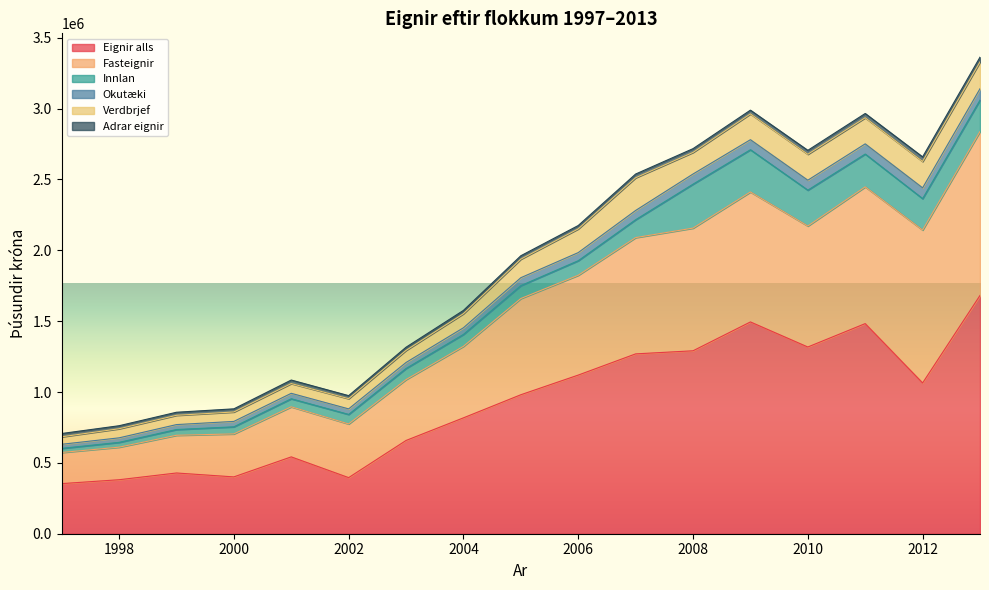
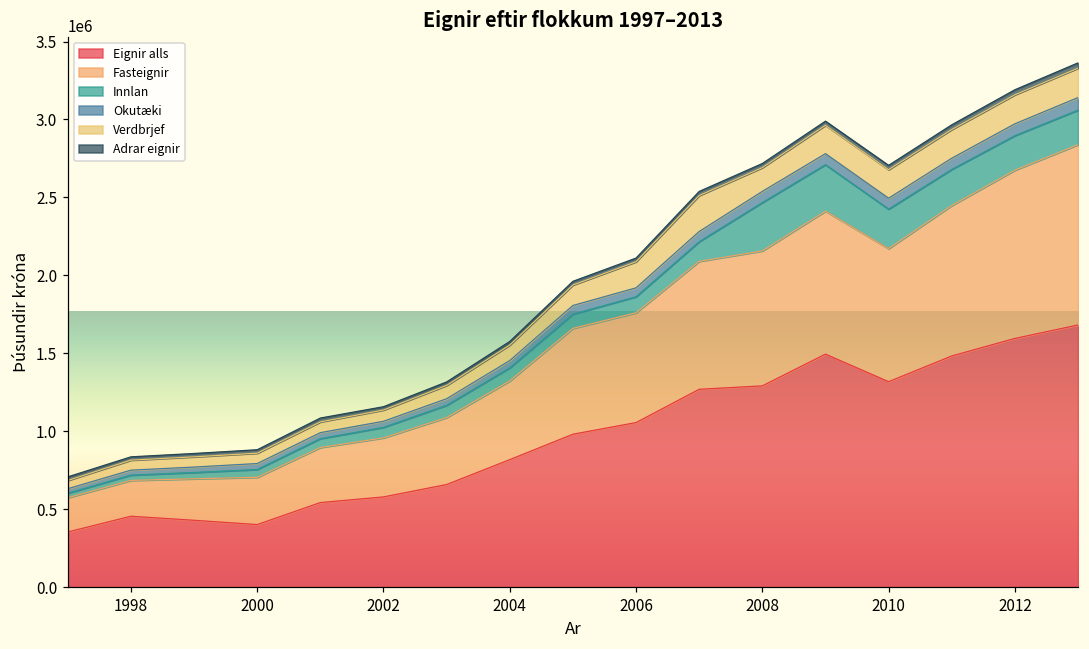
Eignir alls, 1998: 380000 -> 450000
Eignir alls, 2002: 400000 -> 580000
Eignir alls, 2006: 1120000 -> 1060000
Eignir alls, 2012: 1060000 -> 1600000
